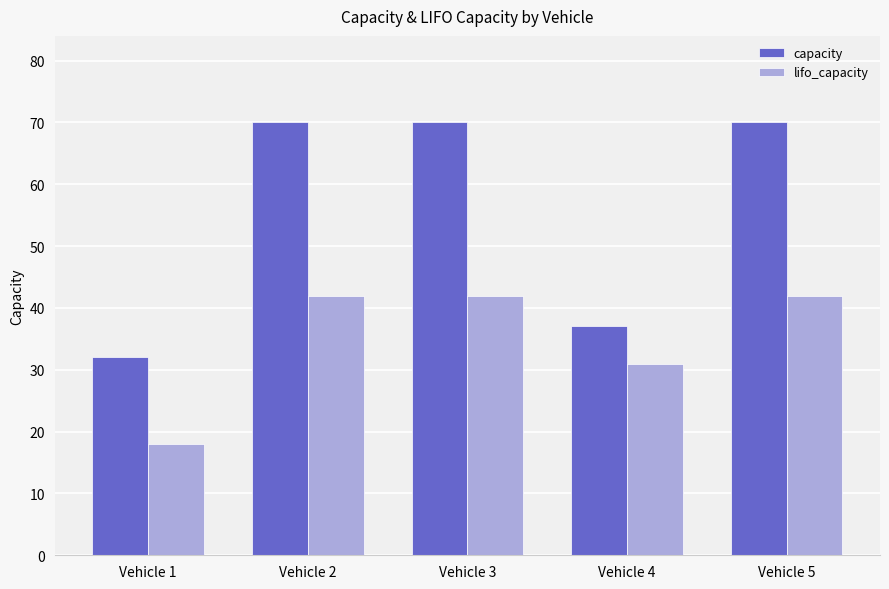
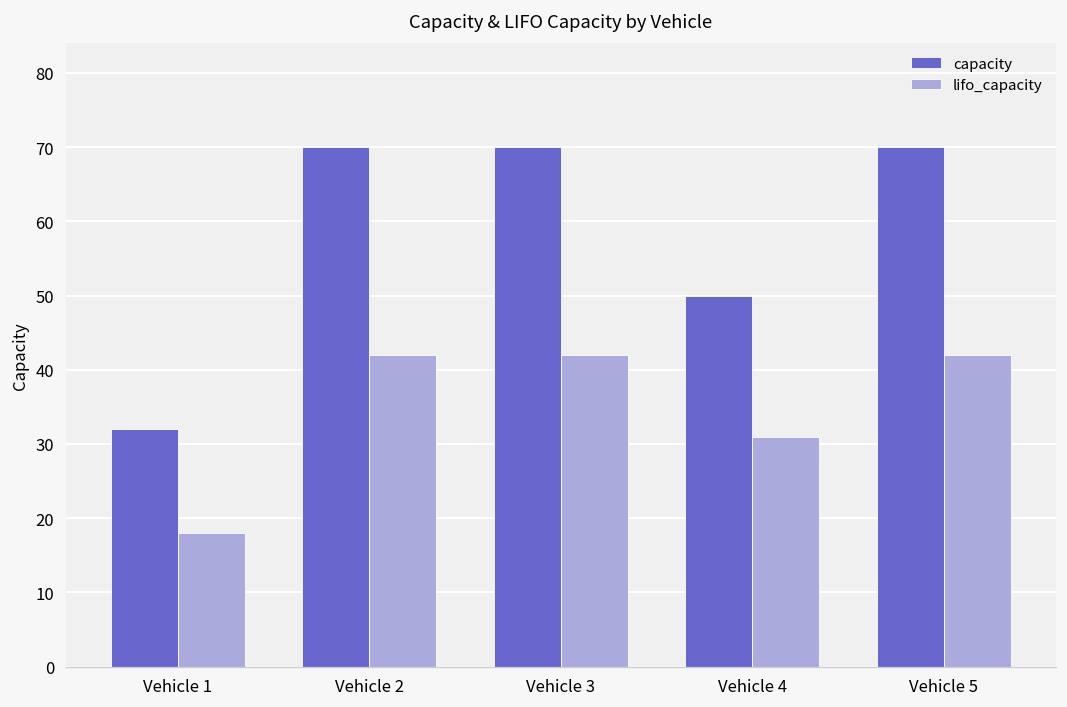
capacity, Vehicle 4: 37 -> 50
